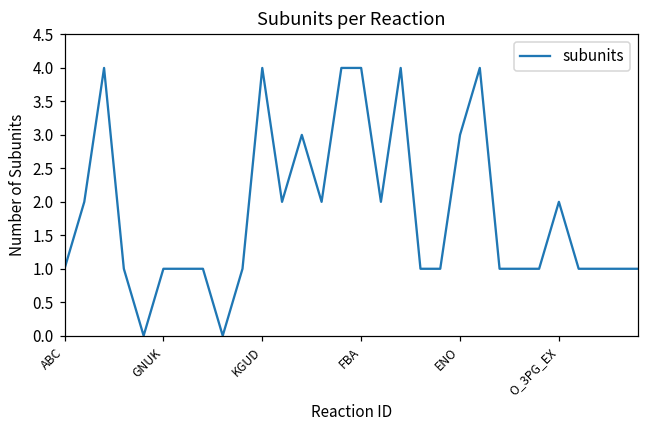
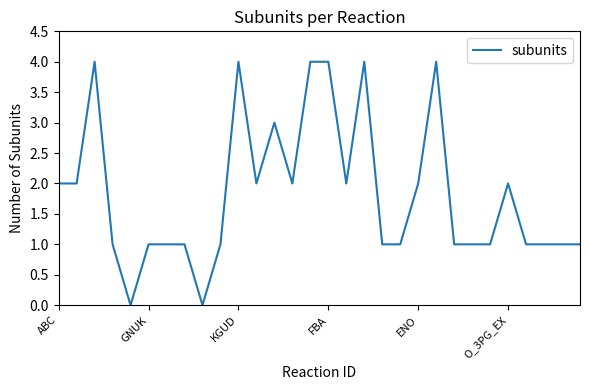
ABC: 1 -> 2
ENO: 3 -> 2
